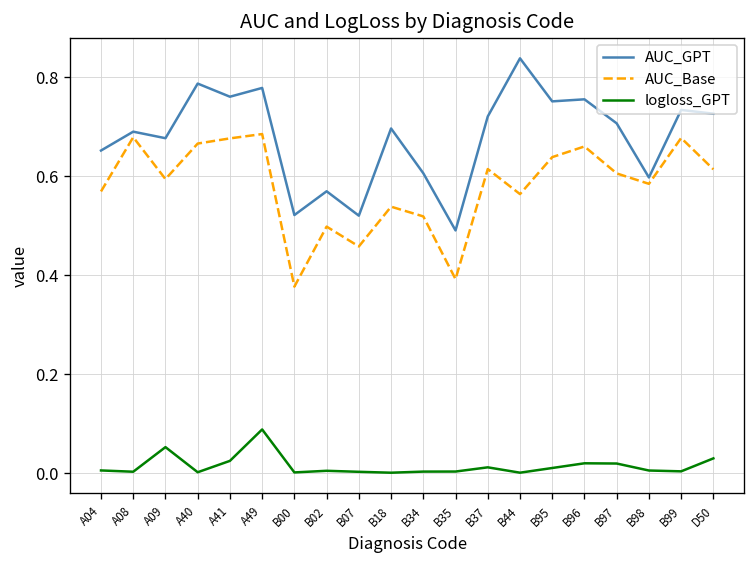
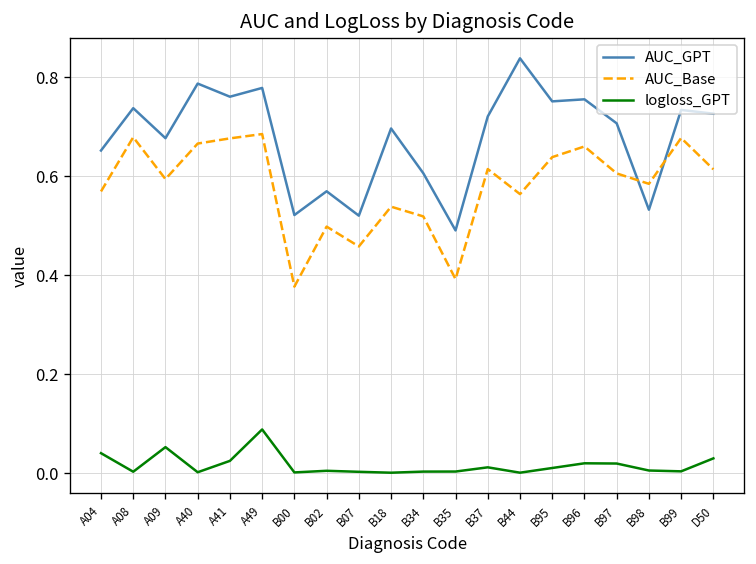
logloss_GPT, A04: 0.01 -> 0.04
AUC_GPT, A08: 0.69 -> 0.74
AUC_GPT, B98: 0.60 -> 0.53
